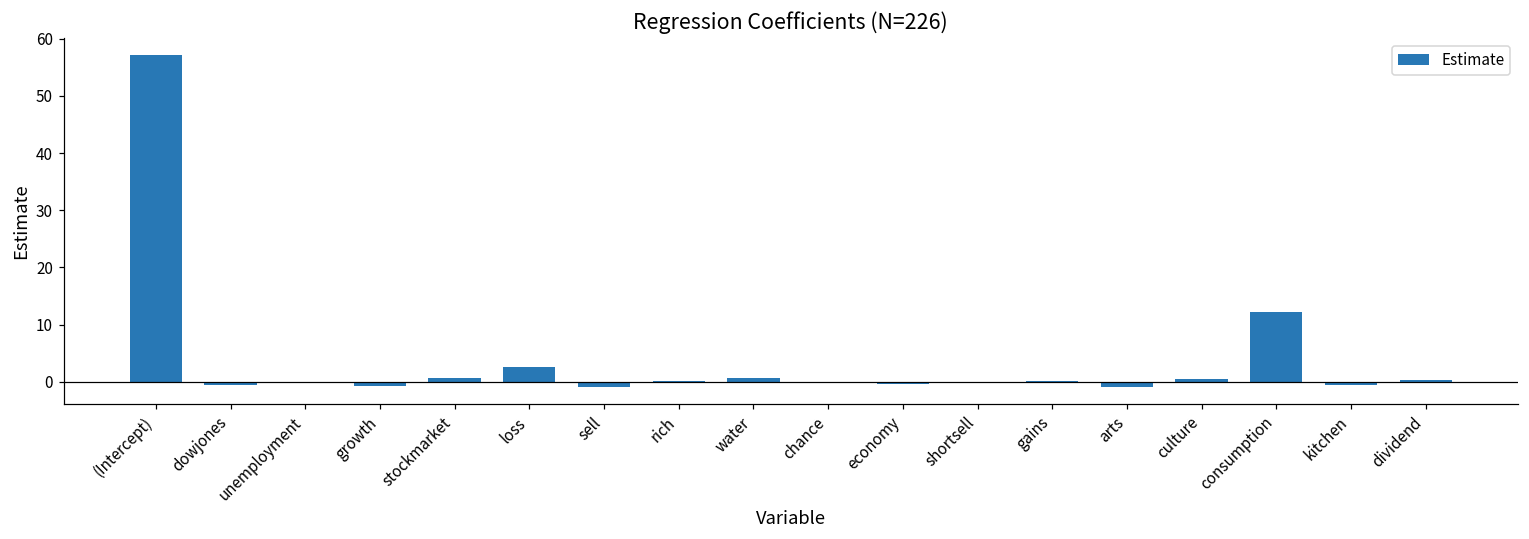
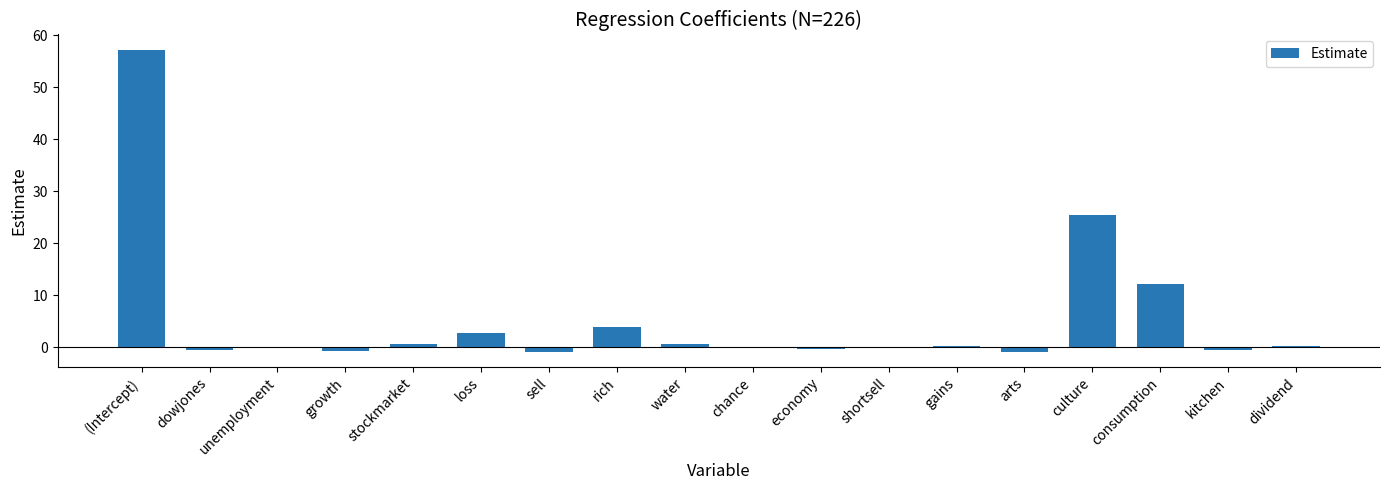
rich: 0 -> 4
culture: 1 -> 25
